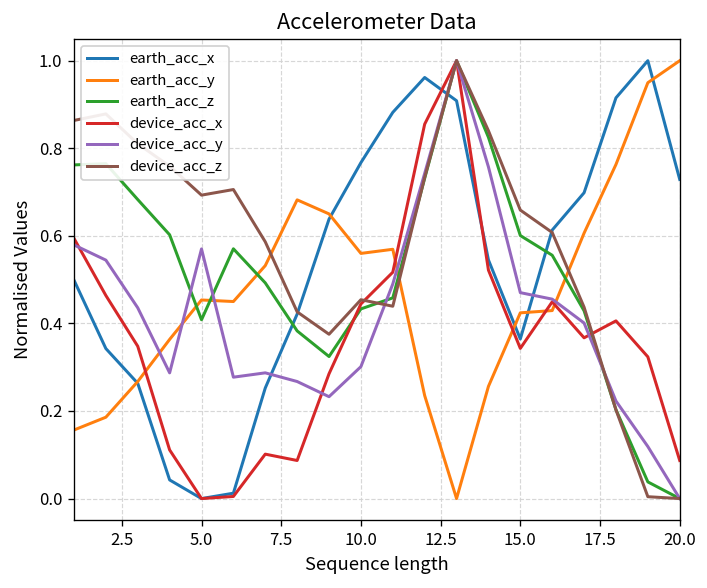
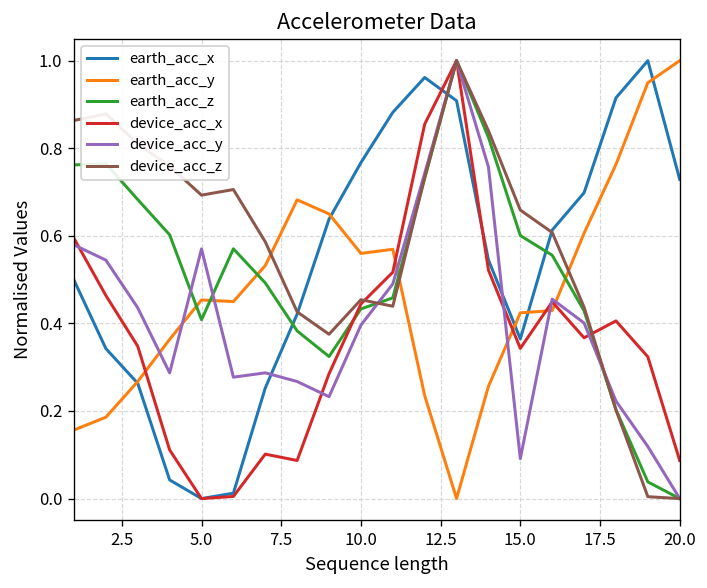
device_acc_y, 10.0: 0.30 -> 0.40
device_acc_y, 15.0: 0.47 -> 0.09
